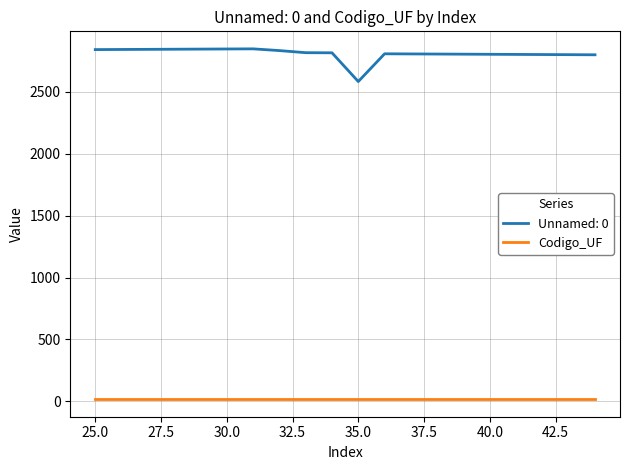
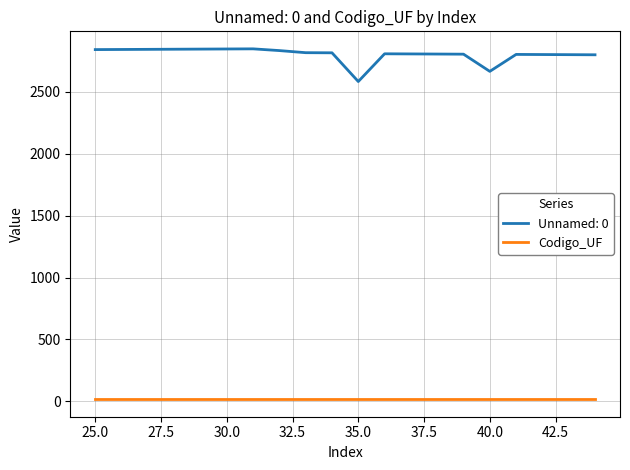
Unnamed: 0, 40.0: 2800 -> 2670
